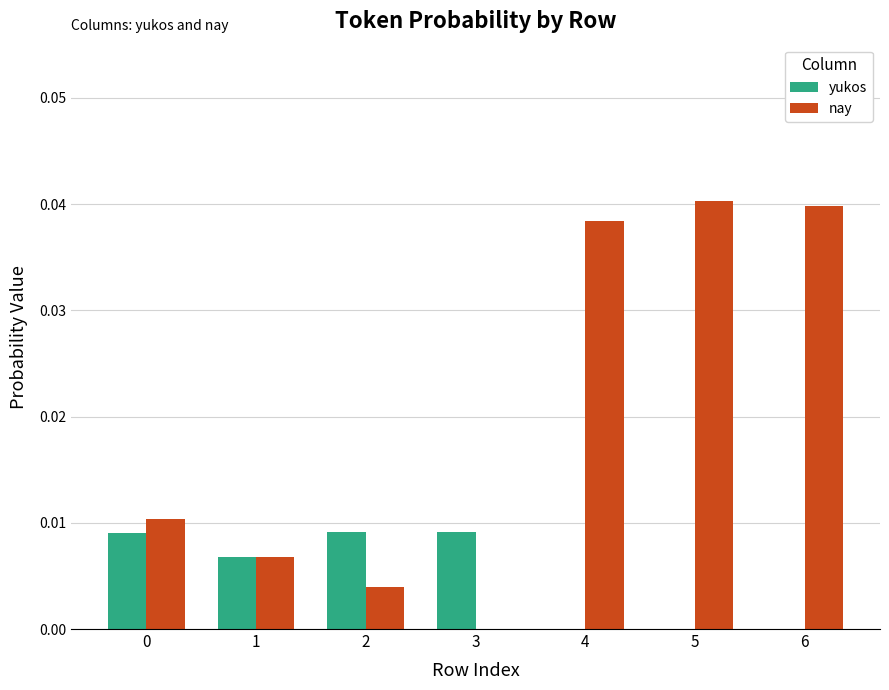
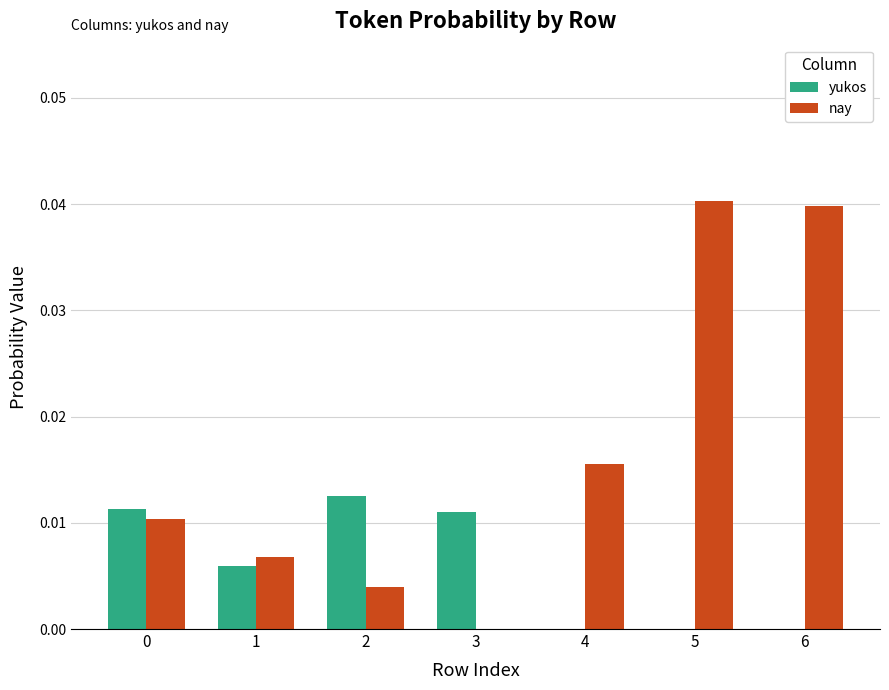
yukos, 0: 0.0090 -> 0.0113
yukos, 1: 0.0068 -> 0.0060
yukos, 2: 0.0092 -> 0.0125
yukos, 3: 0.0092 -> 0.0110
nay, 4: 0.0384 -> 0.0155
